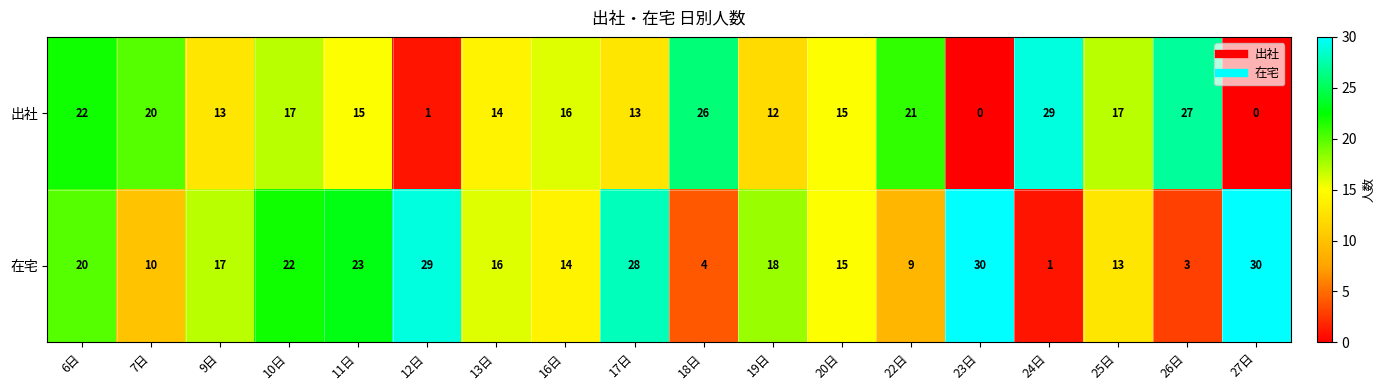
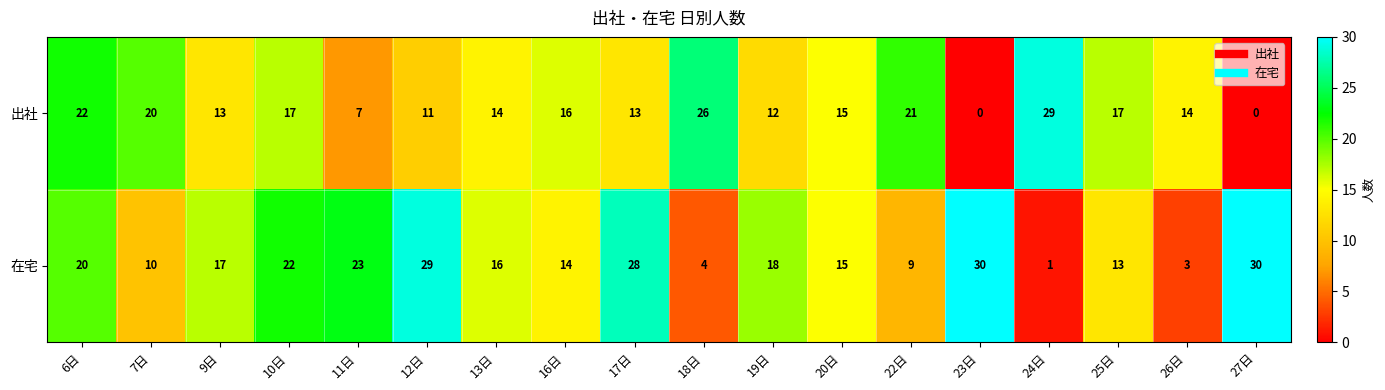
出社, 11日: 15 -> 7
出社, 12日: 1 -> 11
出社, 26日: 27 -> 14
